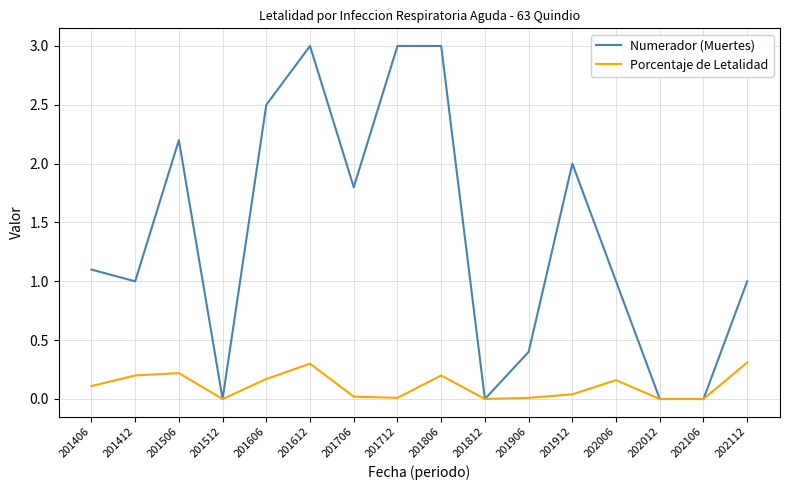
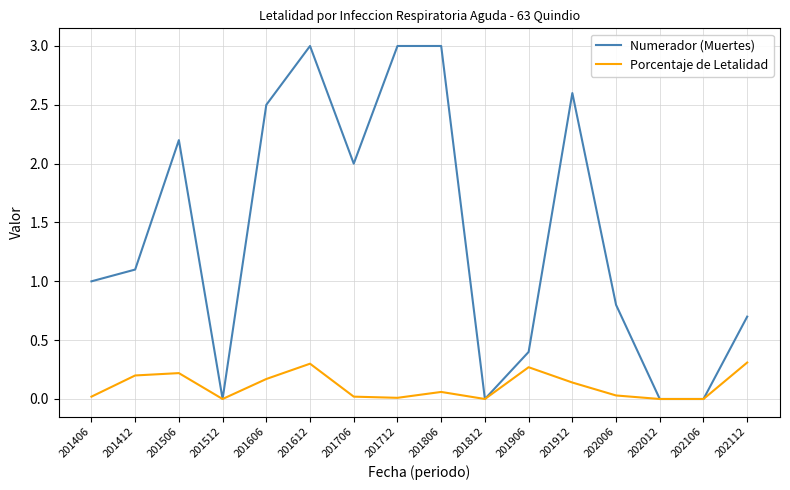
Numerador (Muertes), 201406: 1.1 -> 1.0
Porcentaje de Letalidad, 201406: 0.11 -> 0.02
Numerador (Muertes), 201412: 1.0 -> 1.1
Numerador (Muertes), 201706: 1.8 -> 2.0
Porcentaje de Letalidad, 201806: 0.20 -> 0.06
Porcentaje de Letalidad, 201906: 0.01 -> 0.27
Numerador (Muertes), 201912: 2.0 -> 2.6
Porcentaje de Letalidad, 201912: 0.04 -> 0.14
Numerador (Muertes), 202006: 1.0 -> 0.8
Porcentaje de Letalidad, 202006: 0.16 -> 0.03
Numerador (Muertes), 202112: 1.0 -> 0.7
